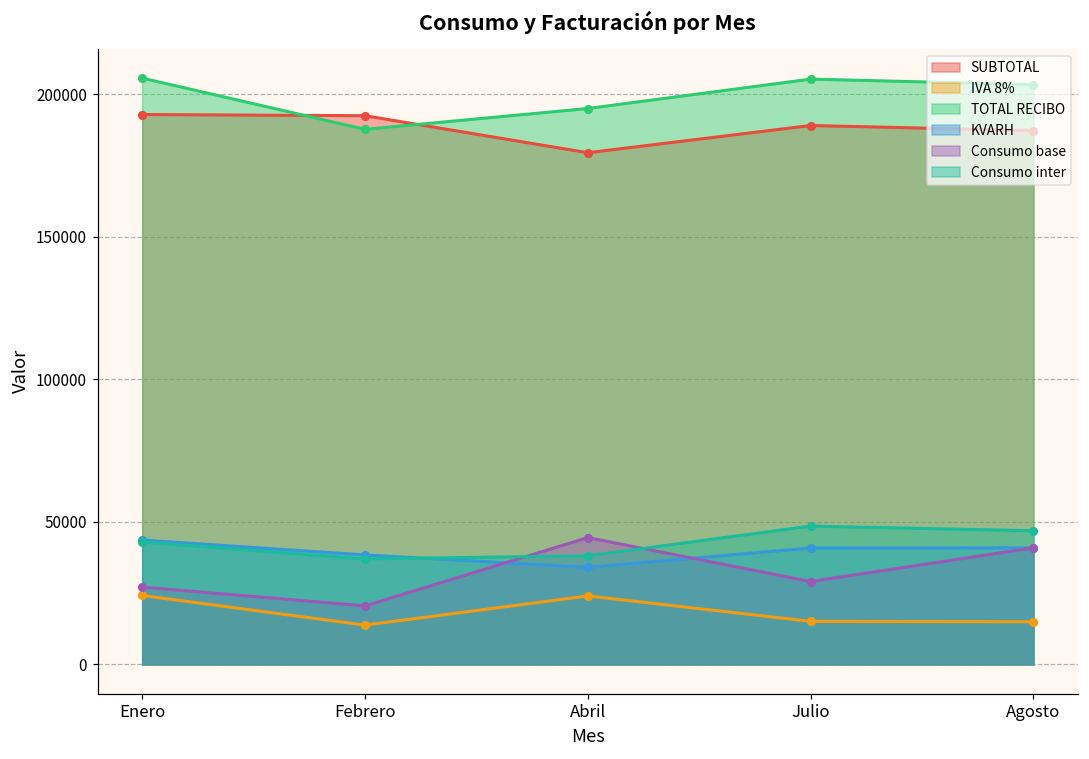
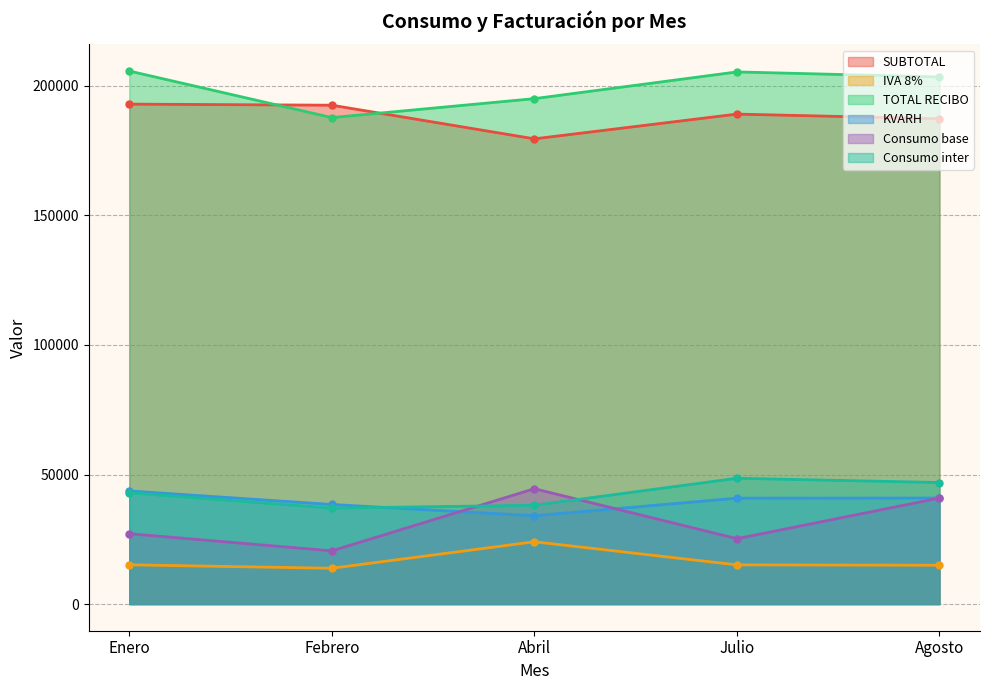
IVA 8%, Enero: 24000 -> 15000
Consumo base, Julio: 29000 -> 25000
